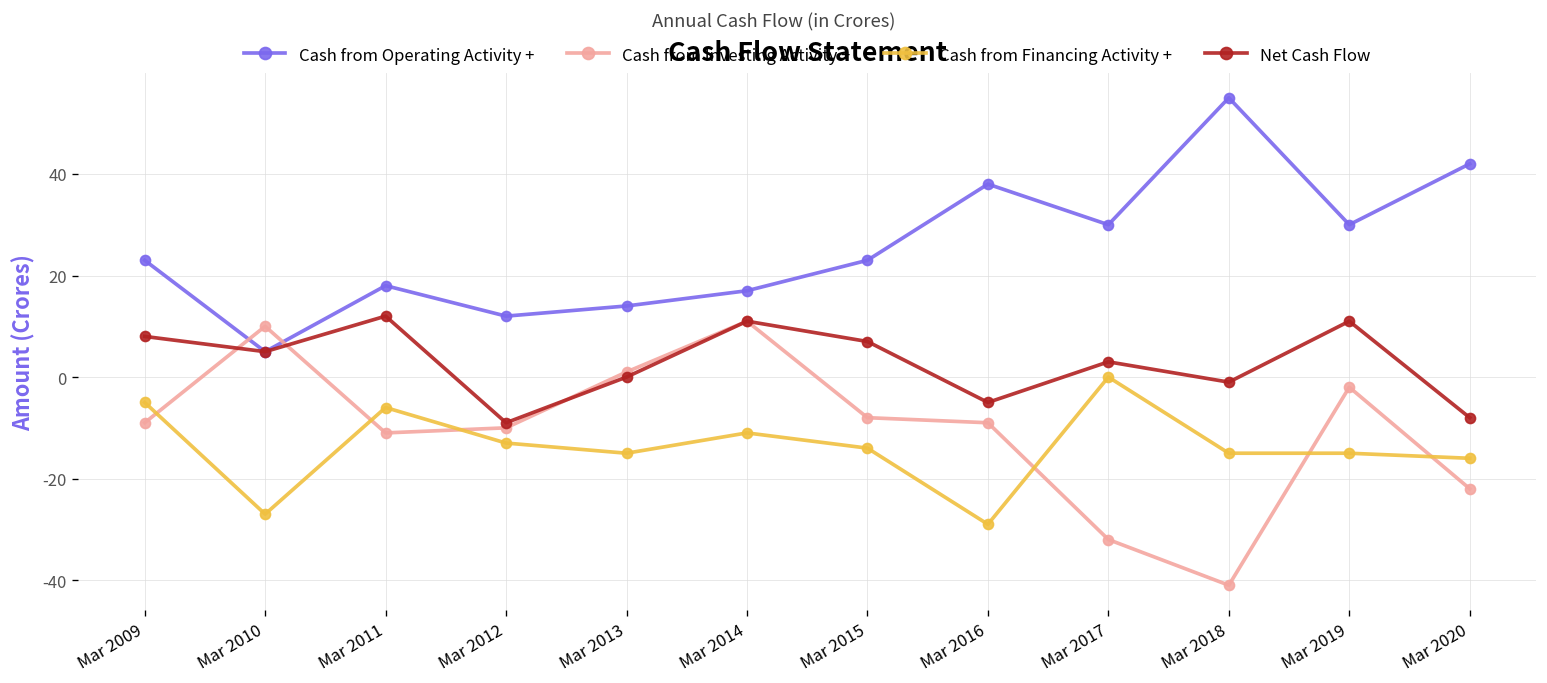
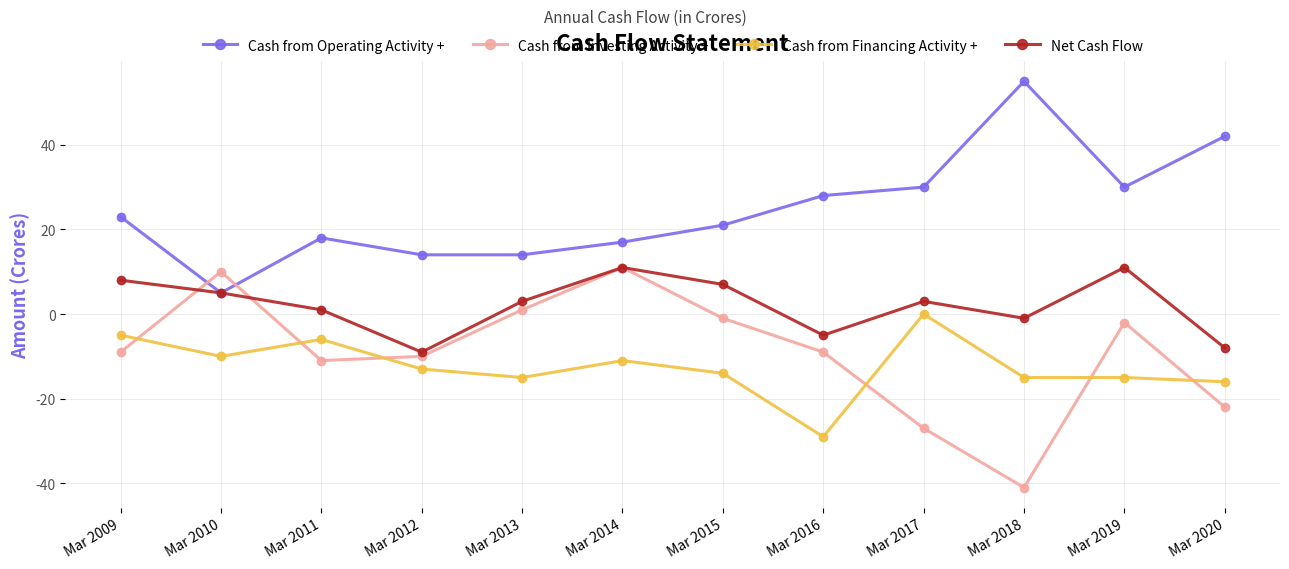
Cash from Financing Activity +, Mar 2010: -27 -> -10
Net Cash Flow, Mar 2011: 12 -> 1
Cash from Operating Activity +, Mar 2012: 12 -> 14
Net Cash Flow, Mar 2013: 0 -> 3
Cash from Operating Activity +, Mar 2015: 23 -> 21
Cash from Investing Activity +, Mar 2015: -8 -> -1
Cash from Operating Activity +, Mar 2016: 38 -> 28
Cash from Investing Activity +, Mar 2017: -32 -> -27
